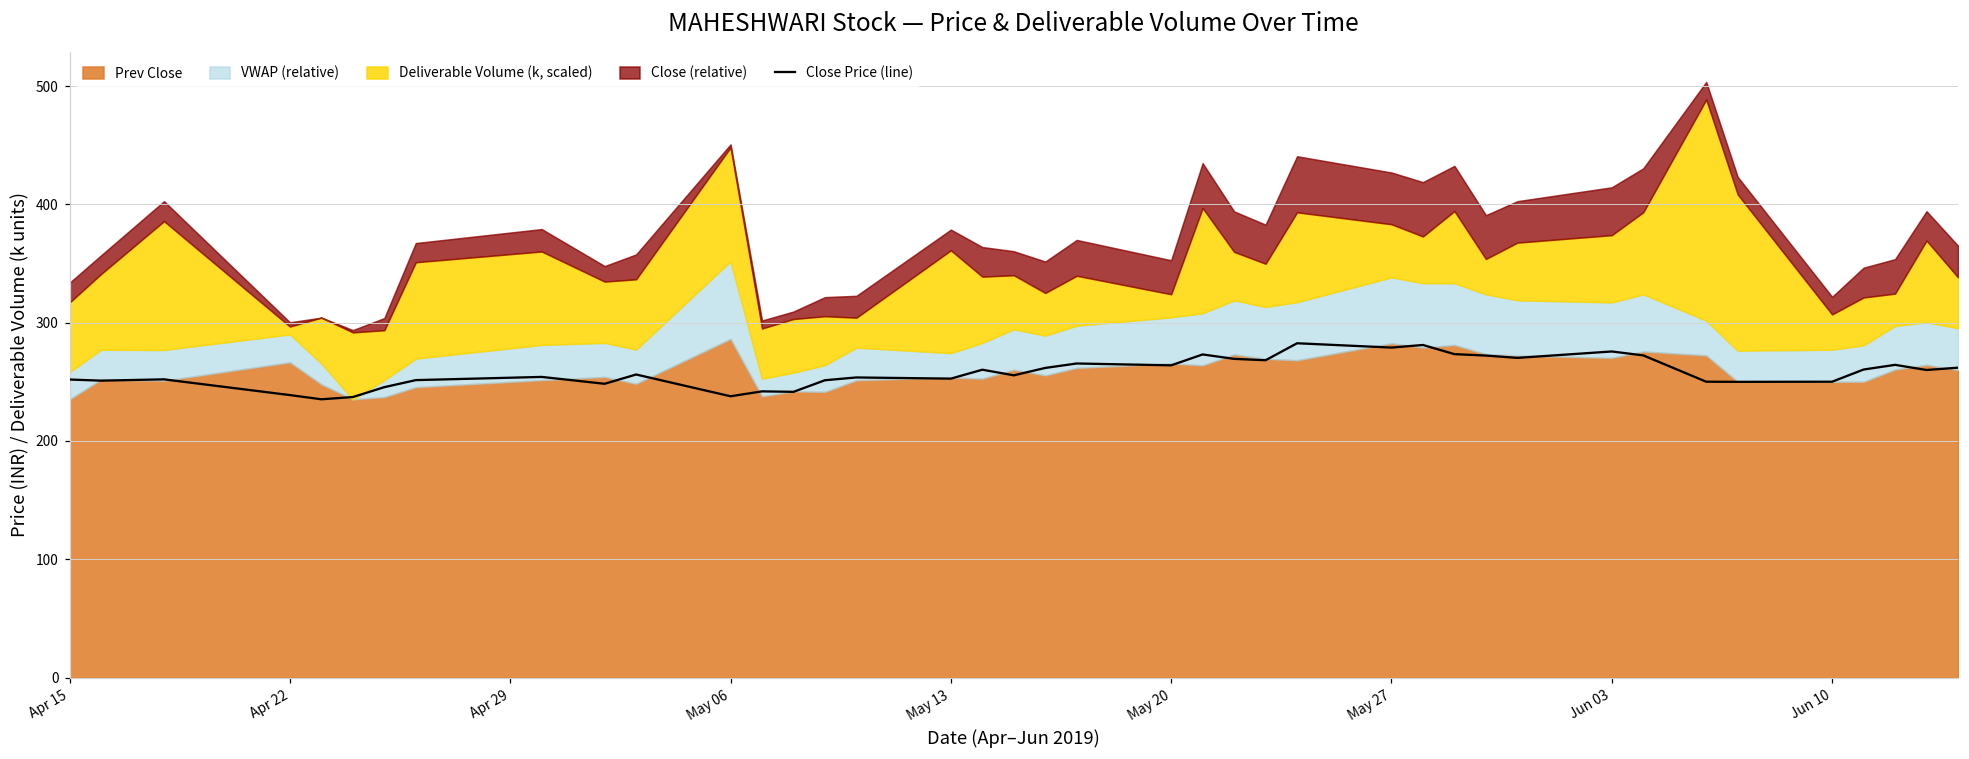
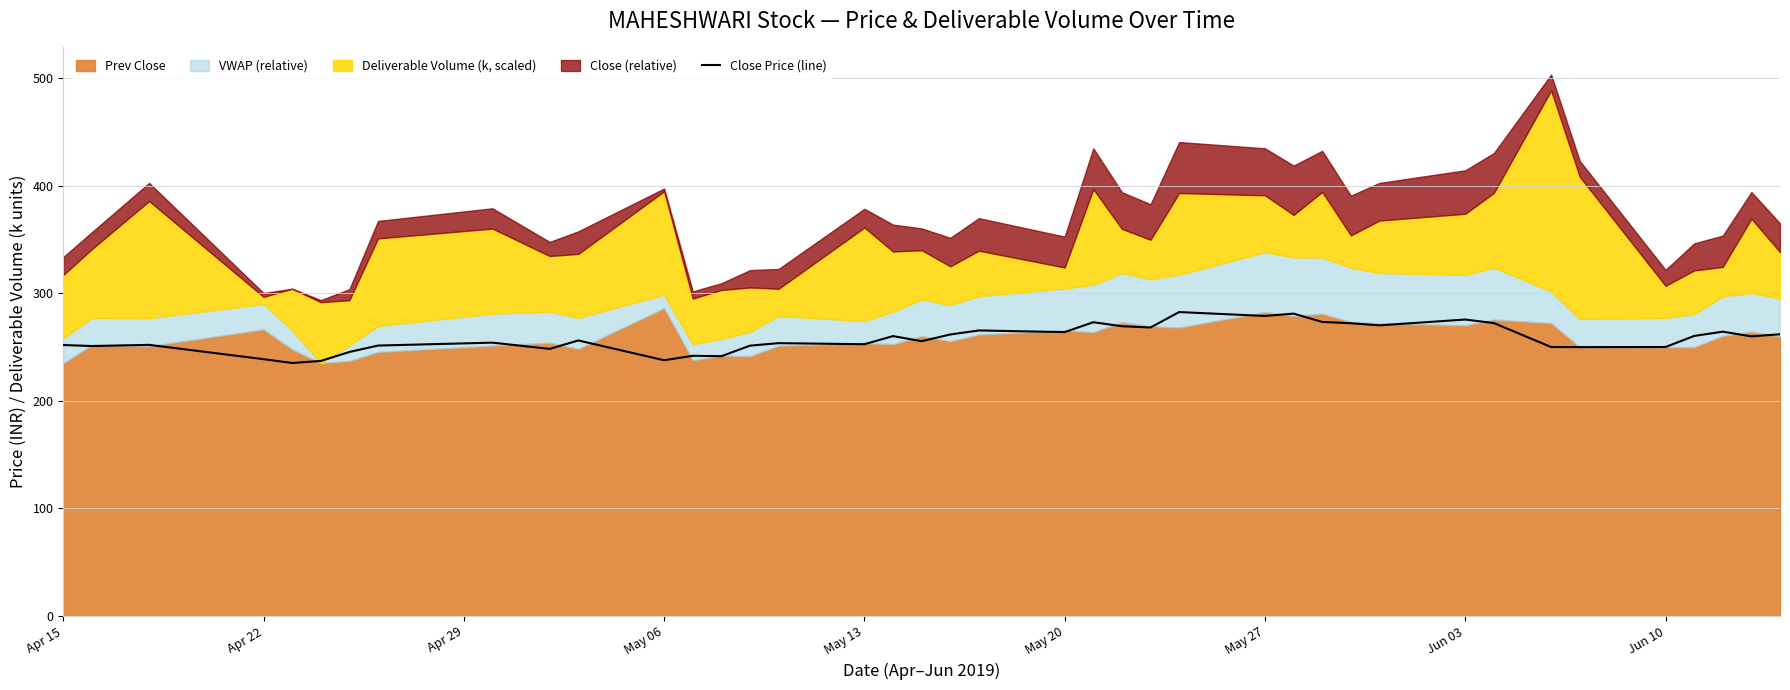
VWAP (relative), May 06: 66 -> 13
Deliverable Volume (k, scaled), May 27: 45 -> 53
